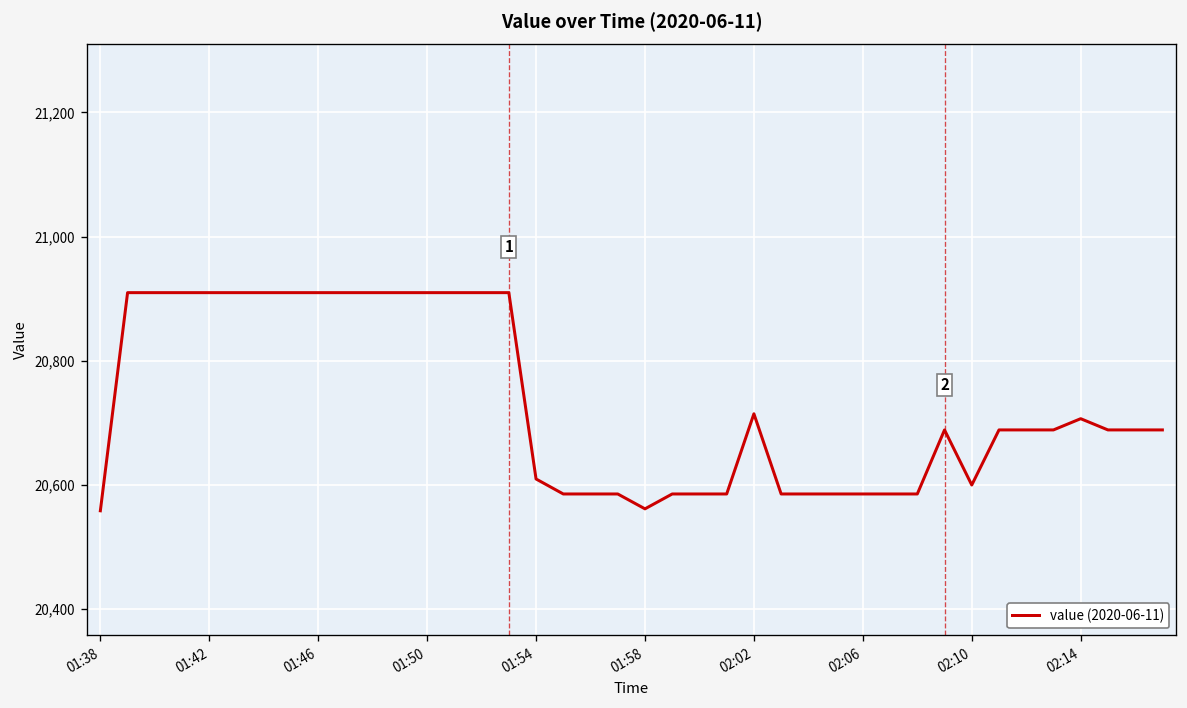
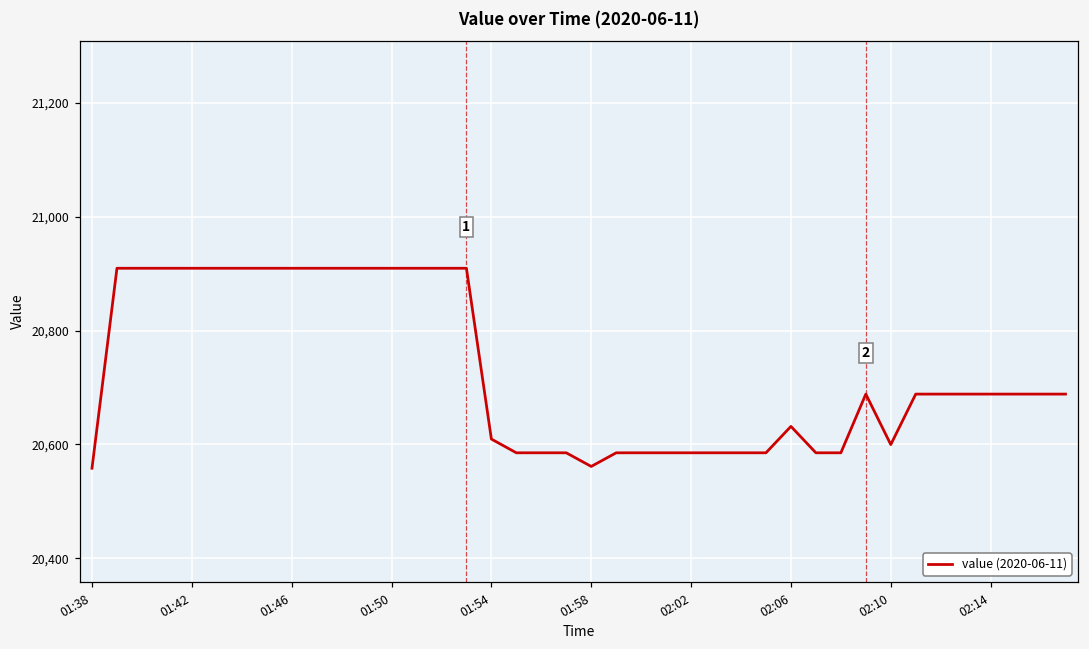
02:02: 20,710 -> 20,590
02:06: 20,590 -> 20,630
02:14: 20,710 -> 20,690
